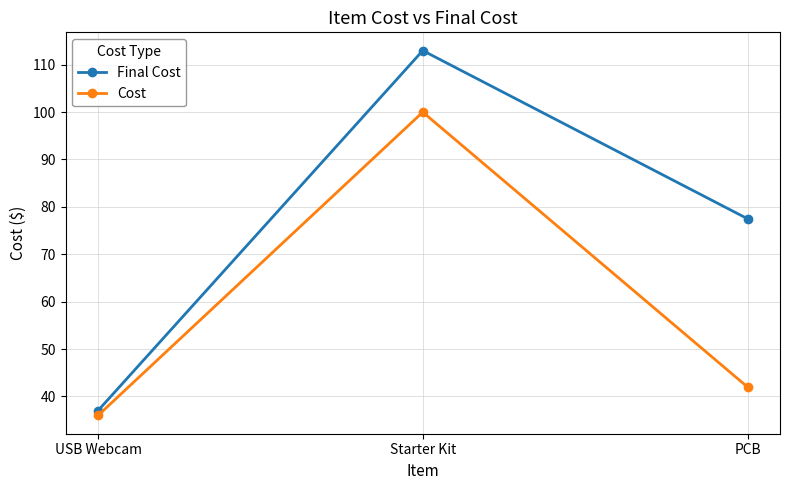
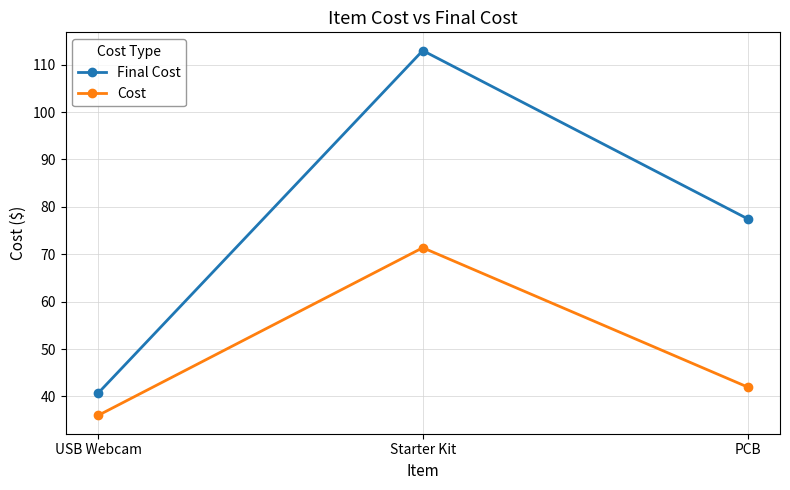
Final Cost, USB Webcam: 37 -> 41
Cost, Starter Kit: 100 -> 71
